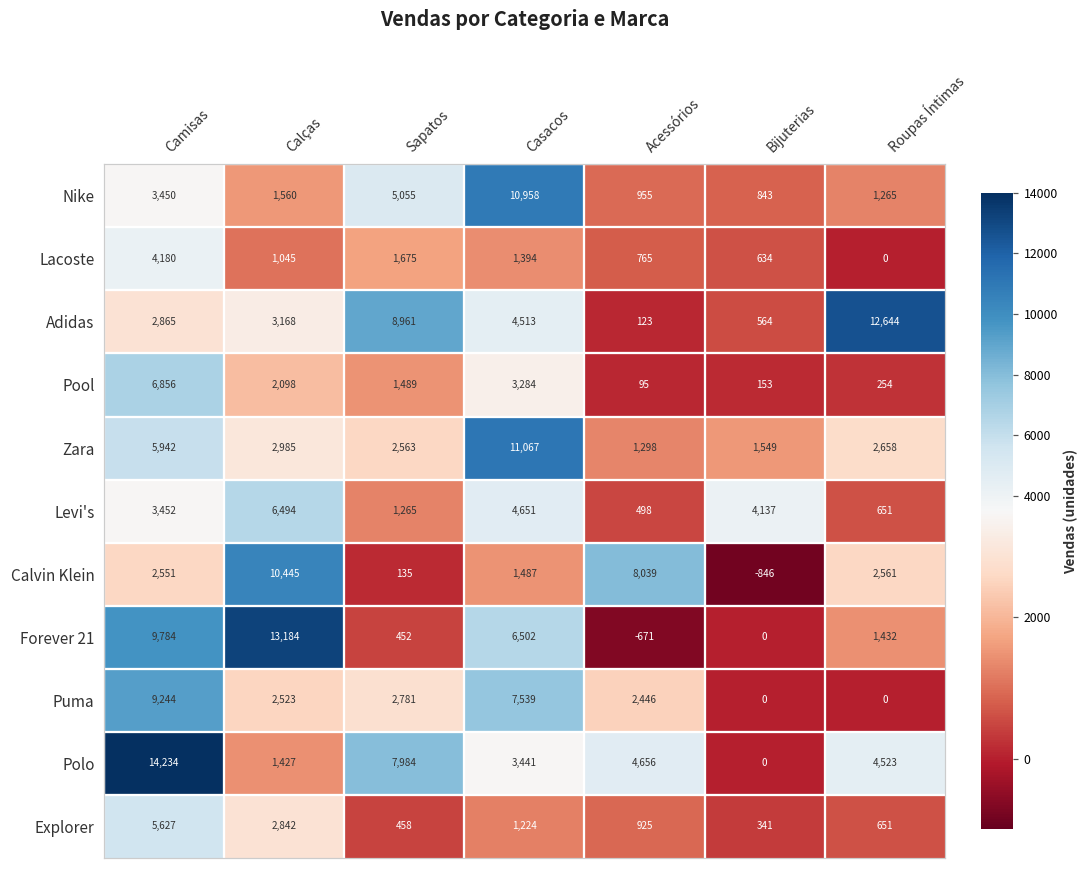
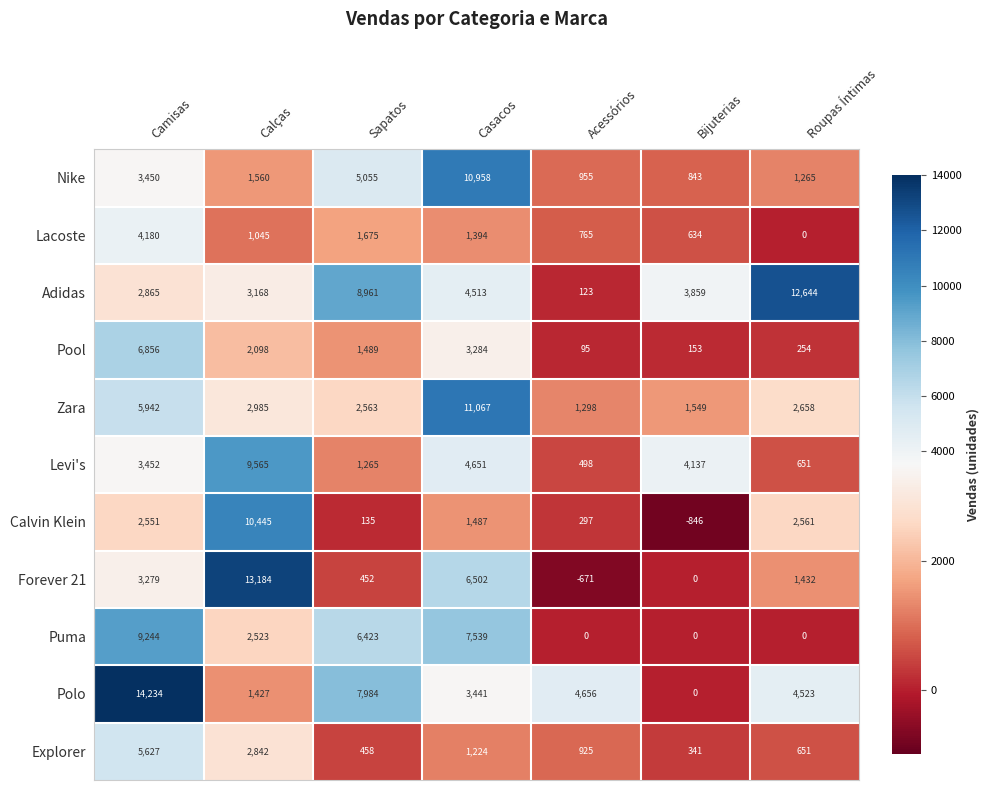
Adidas, Bijuterias: 564 -> 3,859
Levi's, Calças: 6,494 -> 9,565
Calvin Klein, Acessórios: 8,039 -> 297
Forever 21, Camisas: 9,784 -> 3,279
Puma, Sapatos: 2,781 -> 6,423
Puma, Acessórios: 2,446 -> 0
